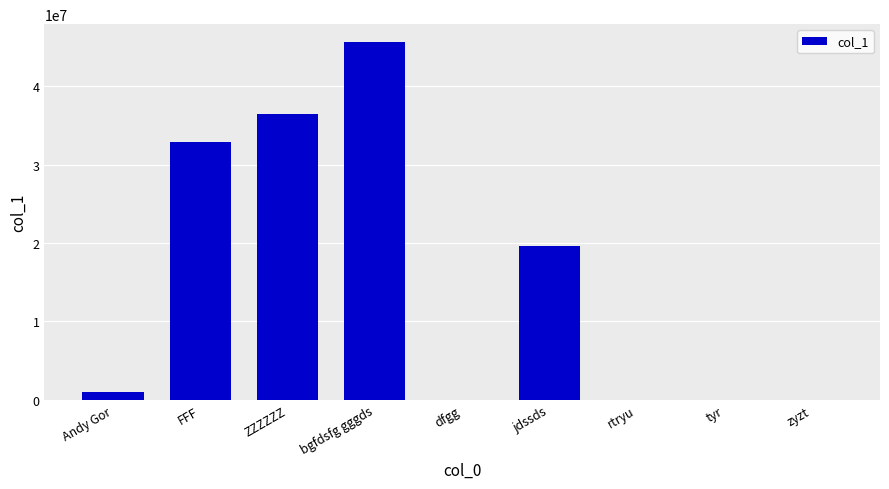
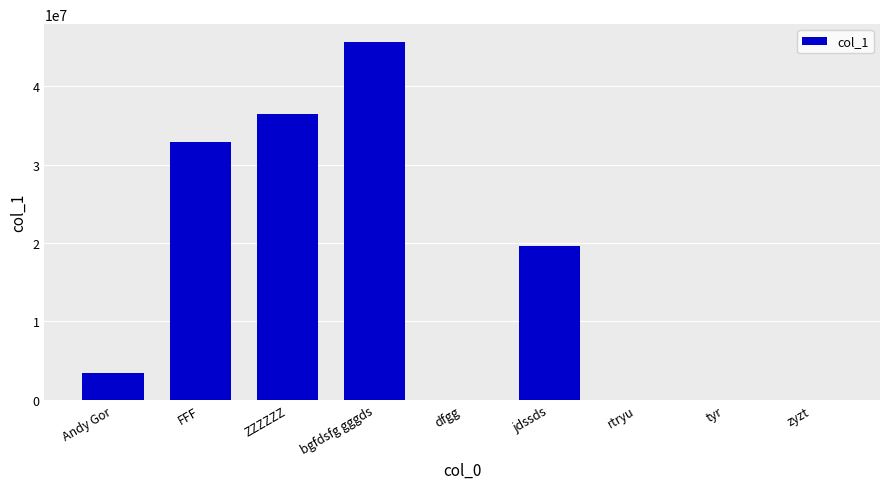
Andy Gor: 1000000 -> 3000000
